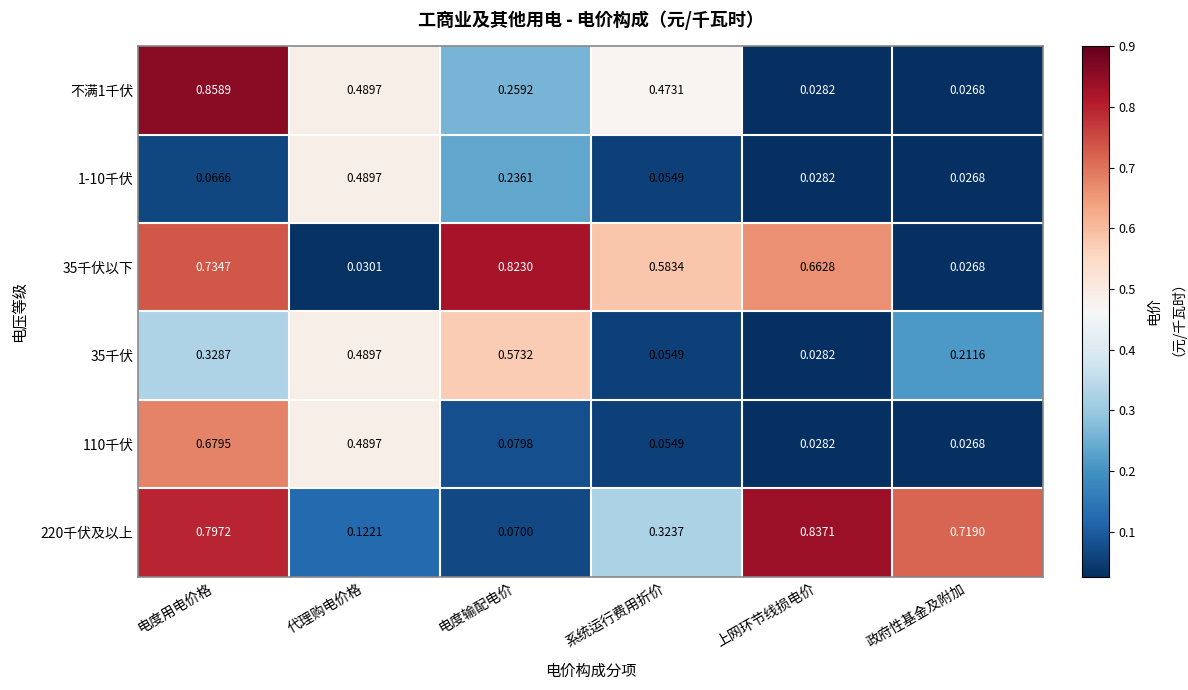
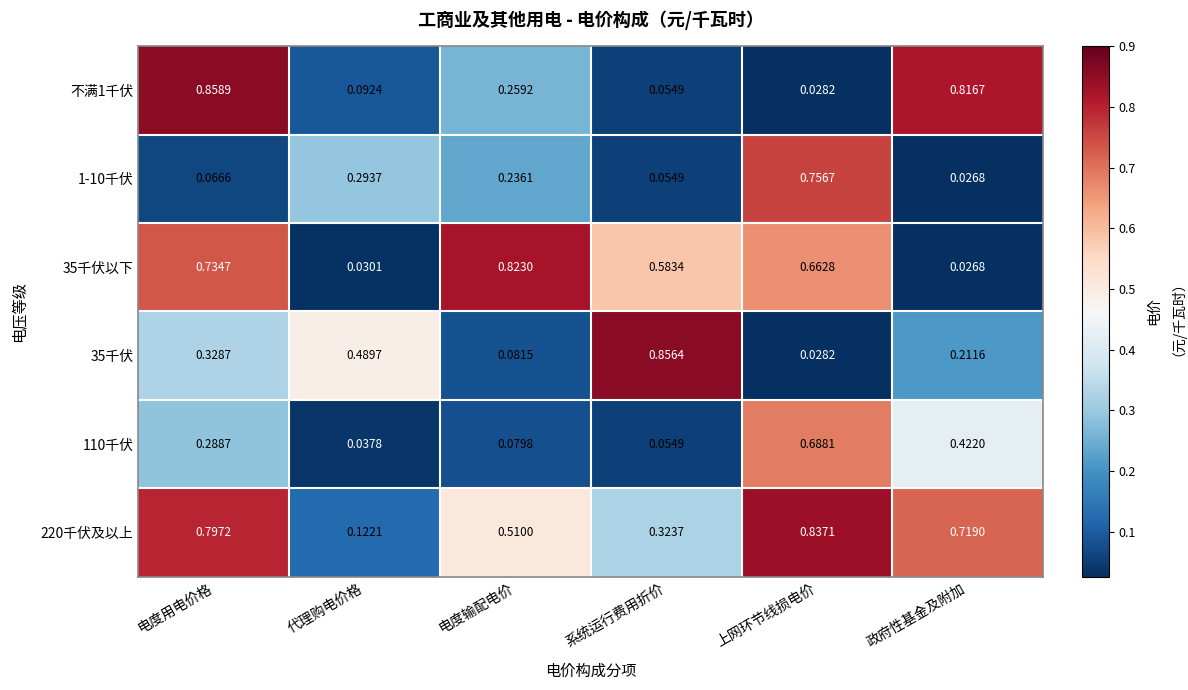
不满1千伏, 代理购电价格: 0.4897 -> 0.0924
不满1千伏, 系统运行费用折价: 0.4731 -> 0.0549
不满1千伏, 政府性基金及附加: 0.0268 -> 0.8167
1-10千伏, 代理购电价格: 0.4897 -> 0.2937
1-10千伏, 上网环节线损电价: 0.0282 -> 0.7567
35千伏, 电度输配电价: 0.5732 -> 0.0815
35千伏, 系统运行费用折价: 0.0549 -> 0.8564
110千伏, 电度用电价格: 0.6795 -> 0.2887
110千伏, 代理购电价格: 0.4897 -> 0.0378
110千伏, 上网环节线损电价: 0.0282 -> 0.6881
110千伏, 政府性基金及附加: 0.0268 -> 0.4220
220千伏及以上, 电度输配电价: 0.0700 -> 0.5100
